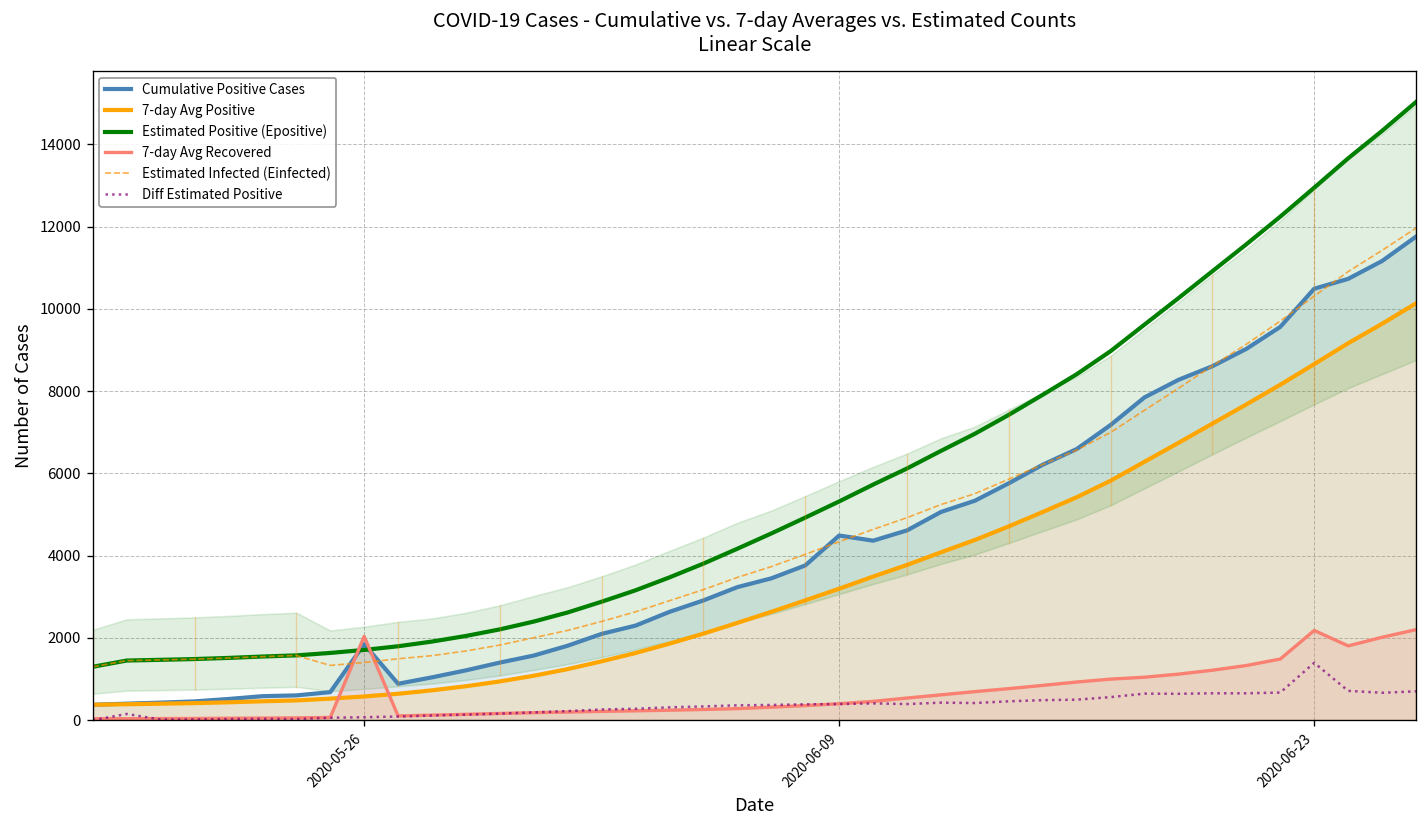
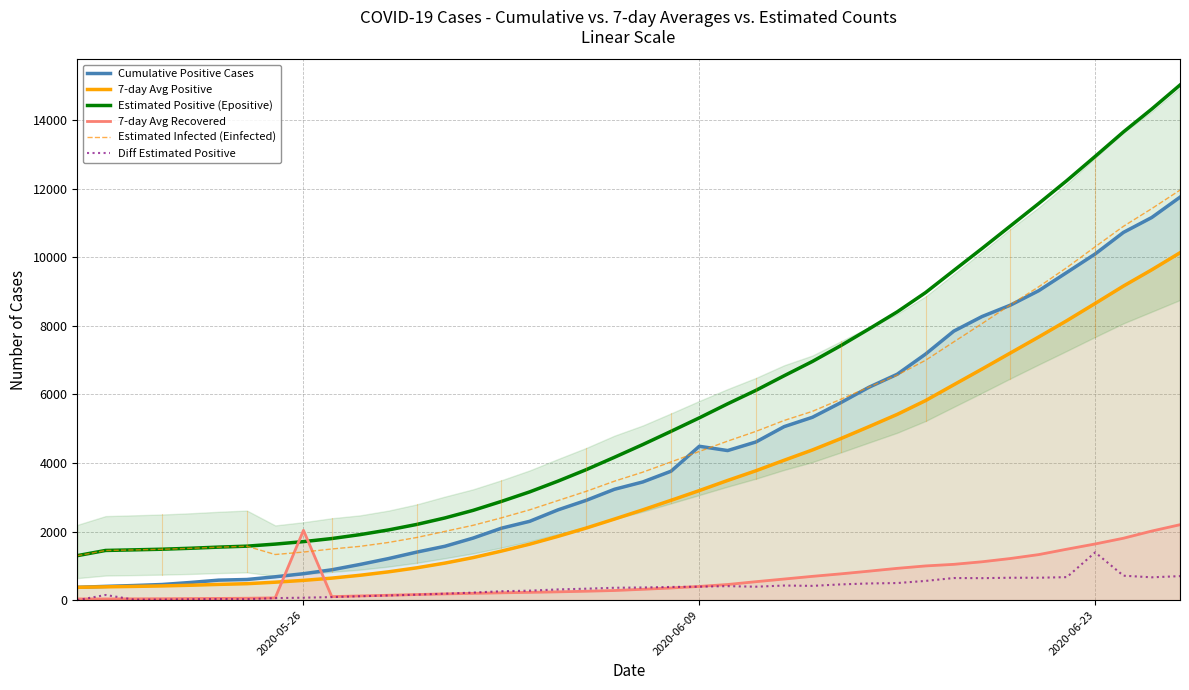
Cumulative Positive Cases, 2020-05-26: 1800 -> 800
Cumulative Positive Cases, 2020-06-23: 10500 -> 10100
7-day Avg Recovered, 2020-06-23: 2200 -> 1600
